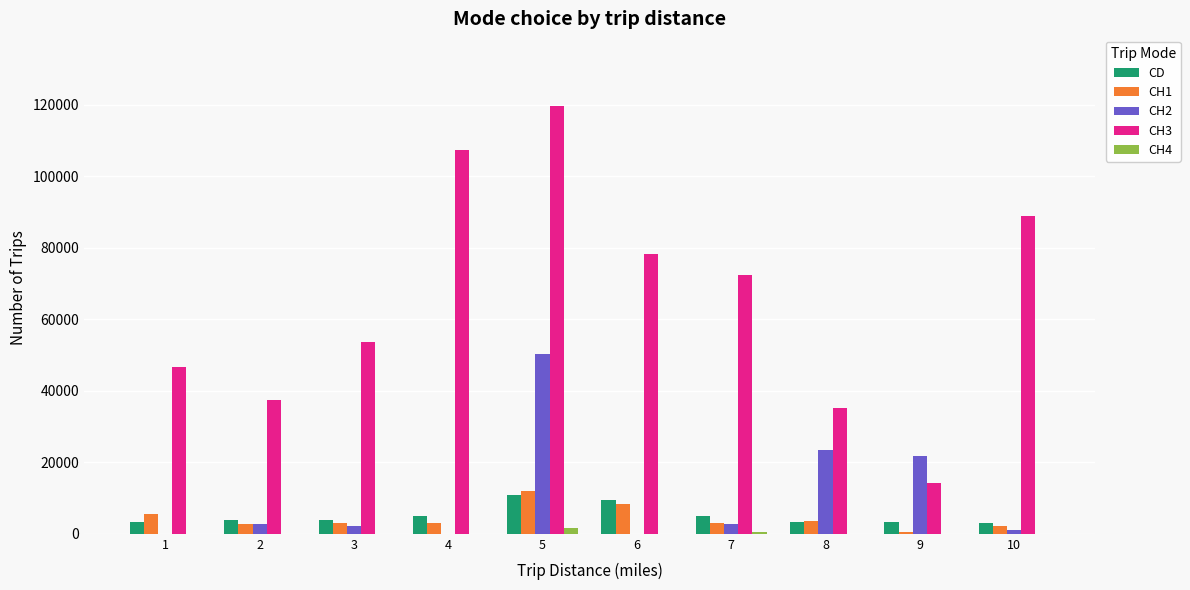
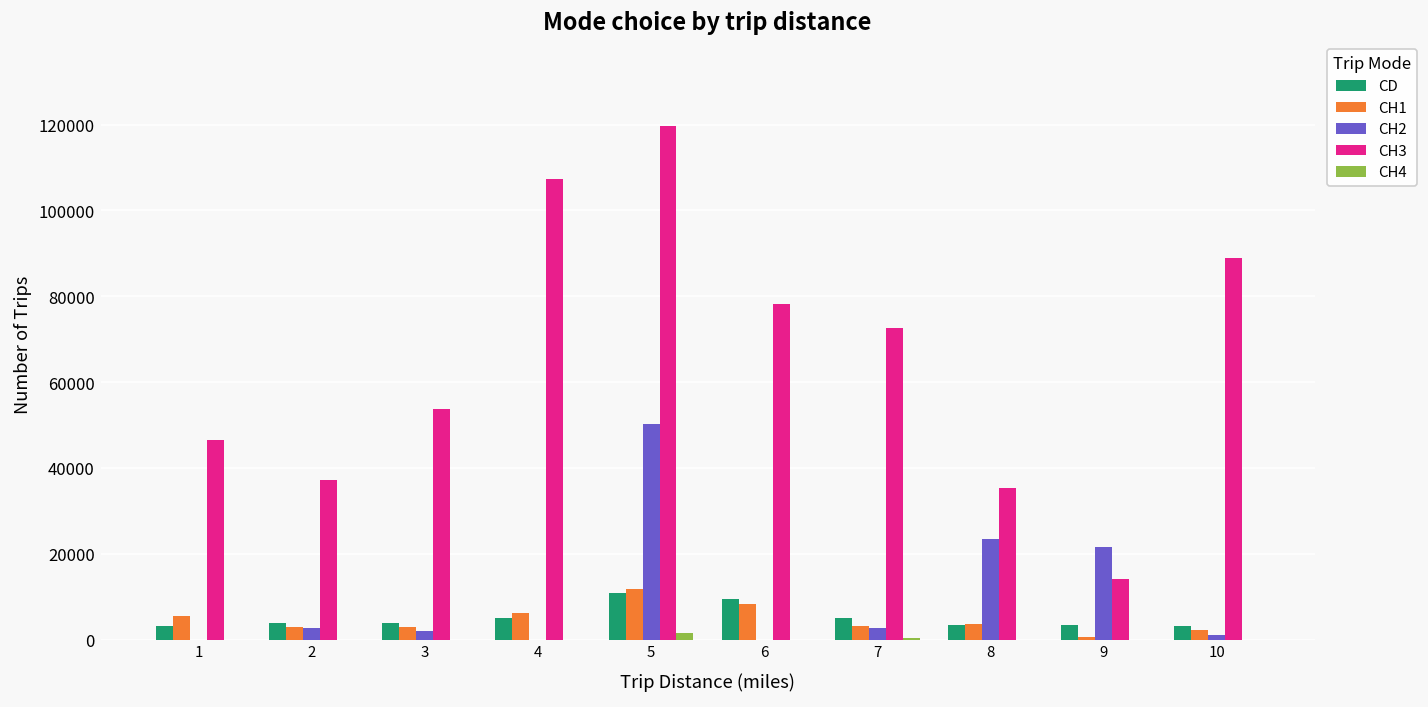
CH1, 4: 3000 -> 6000
